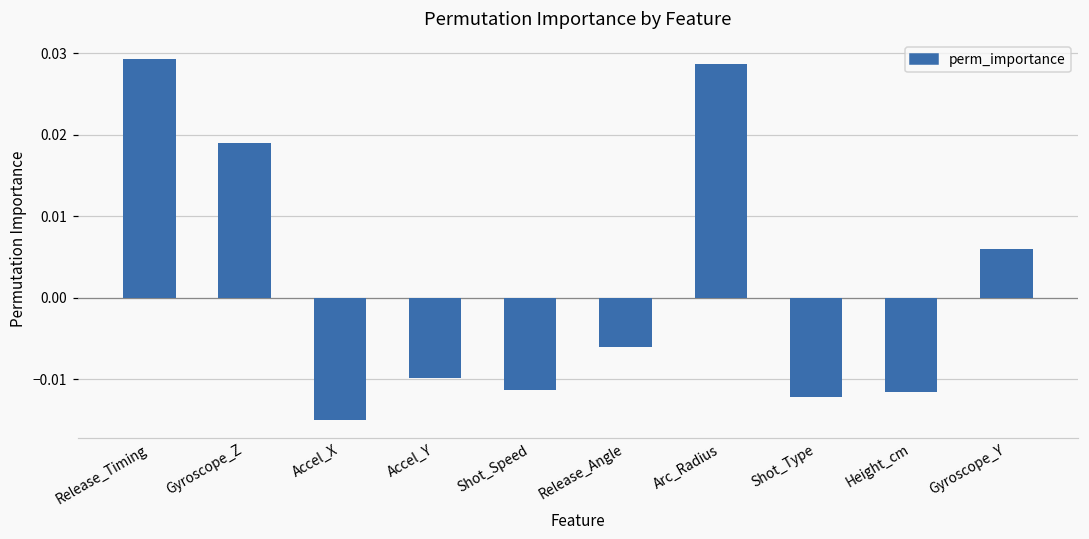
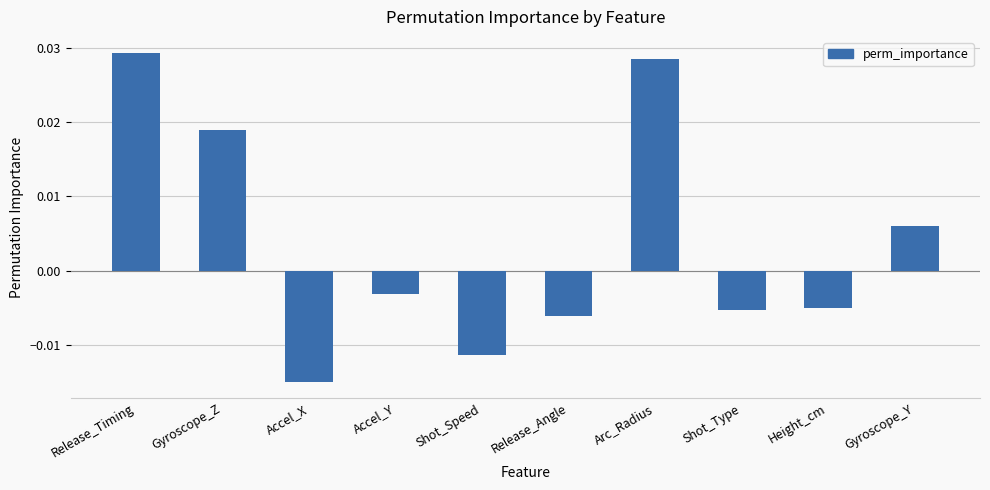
Accel_Y: -0.010 -> -0.003
Shot_Type: -0.012 -> -0.005
Height_cm: -0.012 -> -0.005
